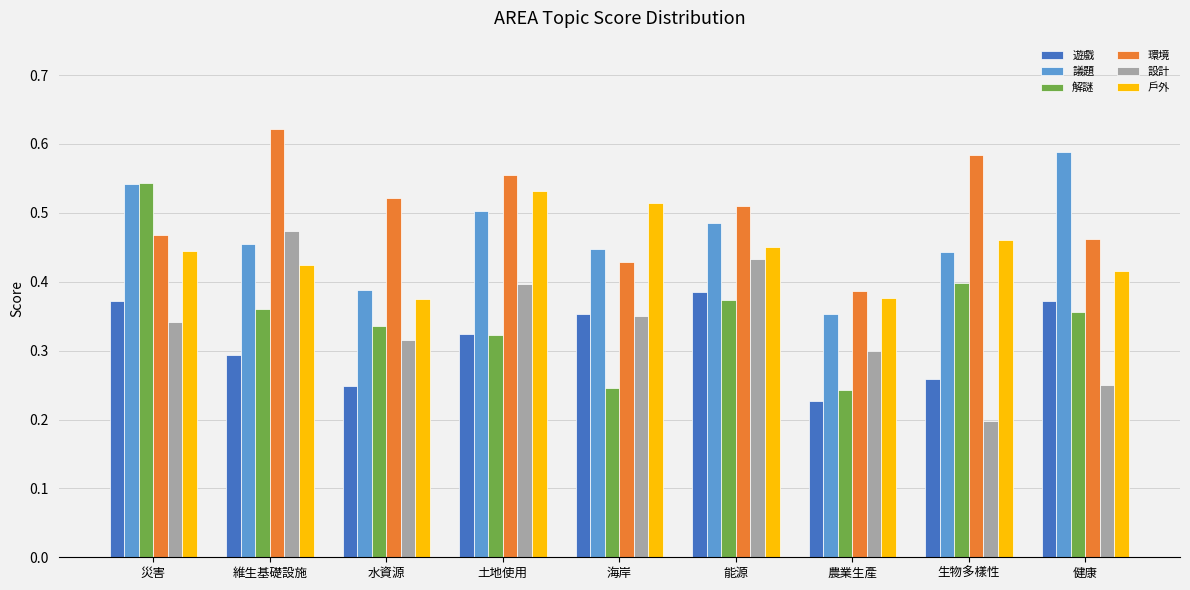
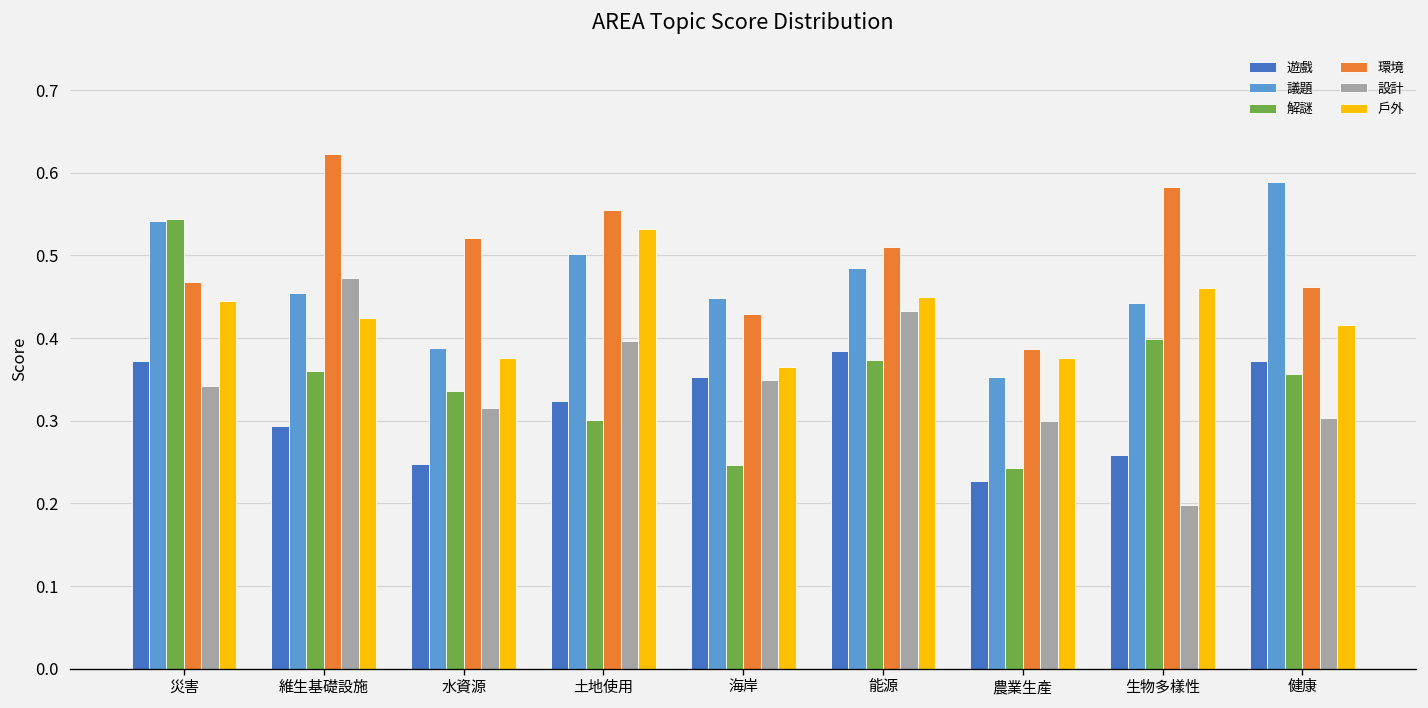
解謎, 土地使用: 0.32 -> 0.30
戶外, 海岸: 0.51 -> 0.36
設計, 健康: 0.25 -> 0.30
